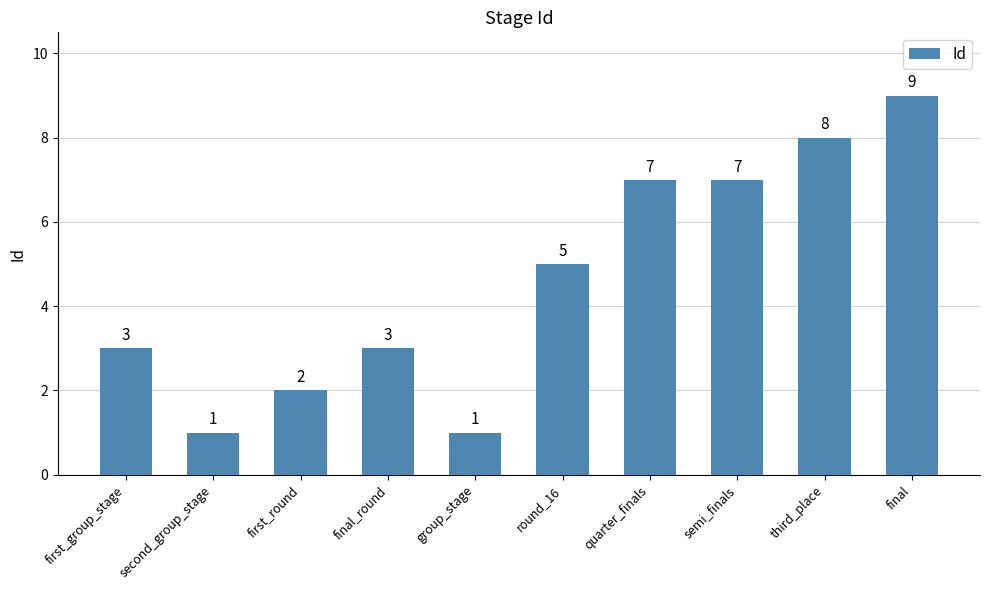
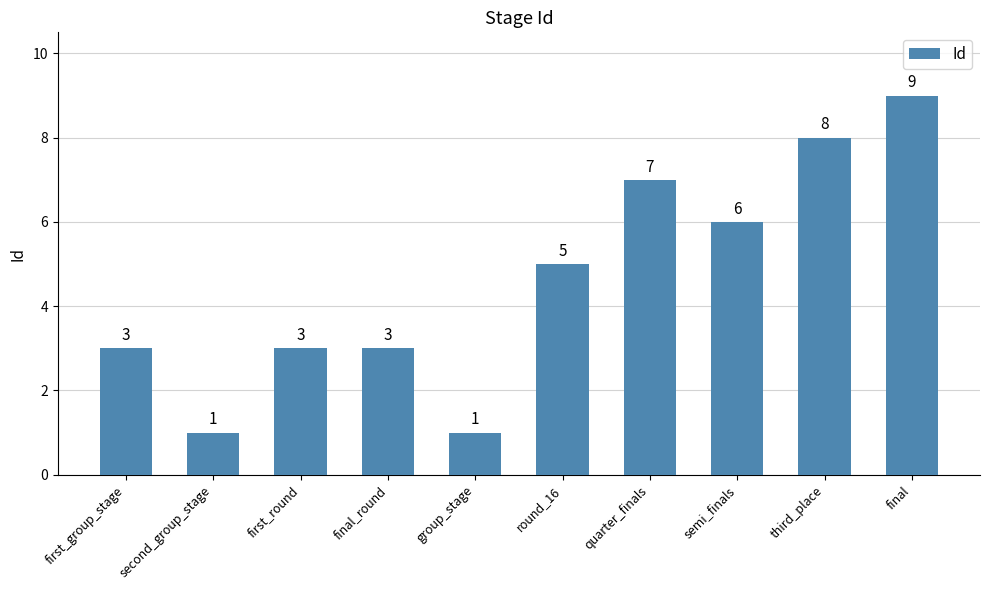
first_round: 2 -> 3
semi_finals: 7 -> 6
